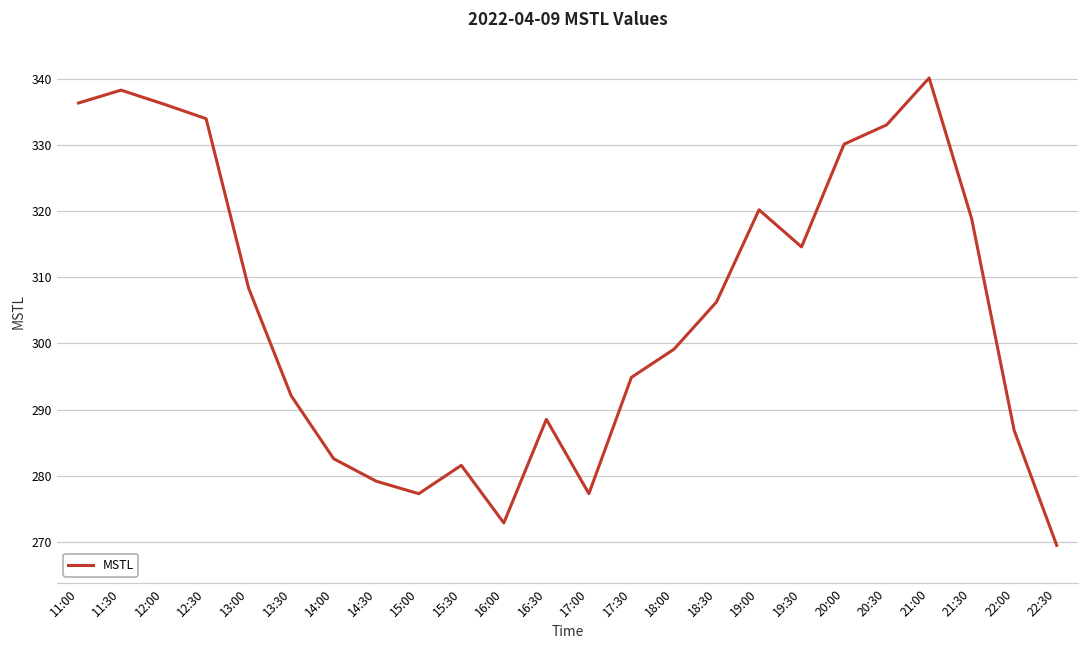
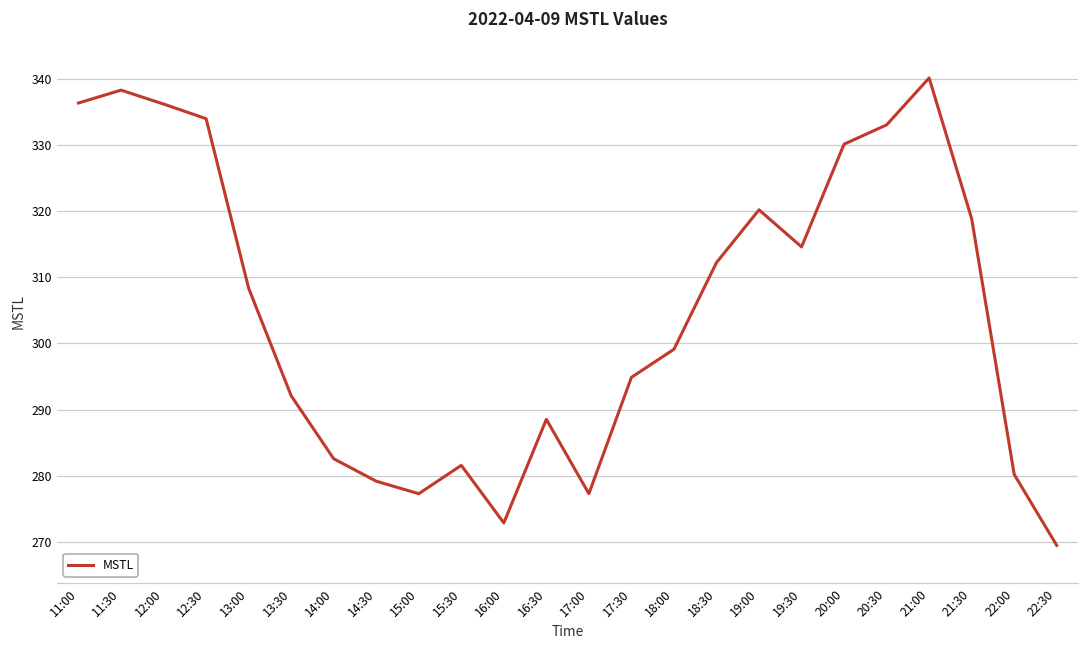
18:30: 306 -> 312
22:00: 287 -> 280
